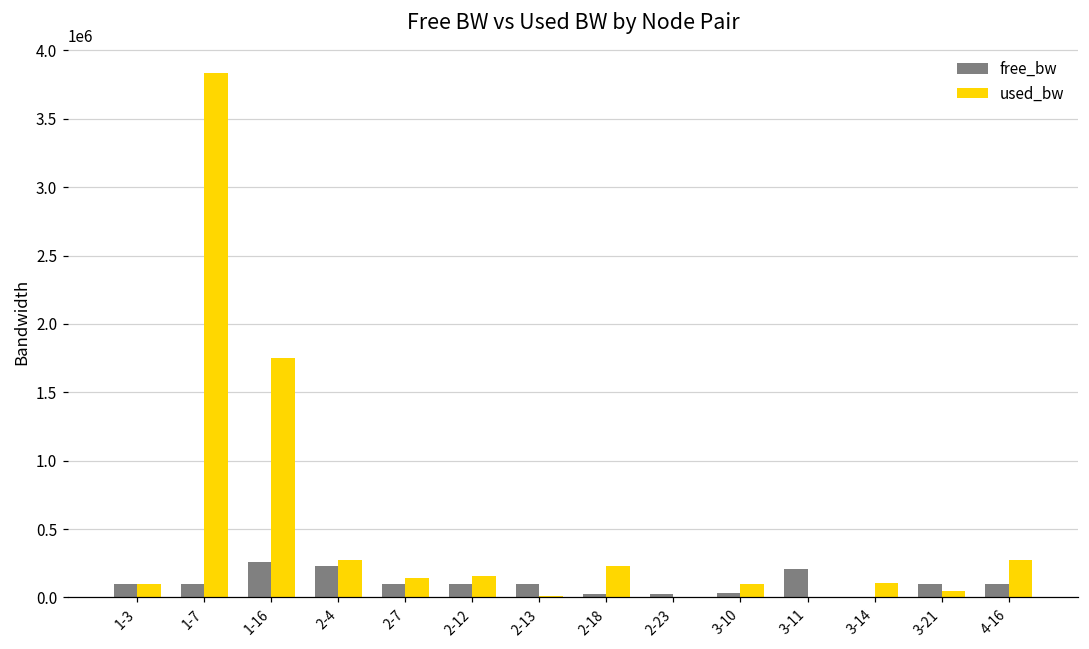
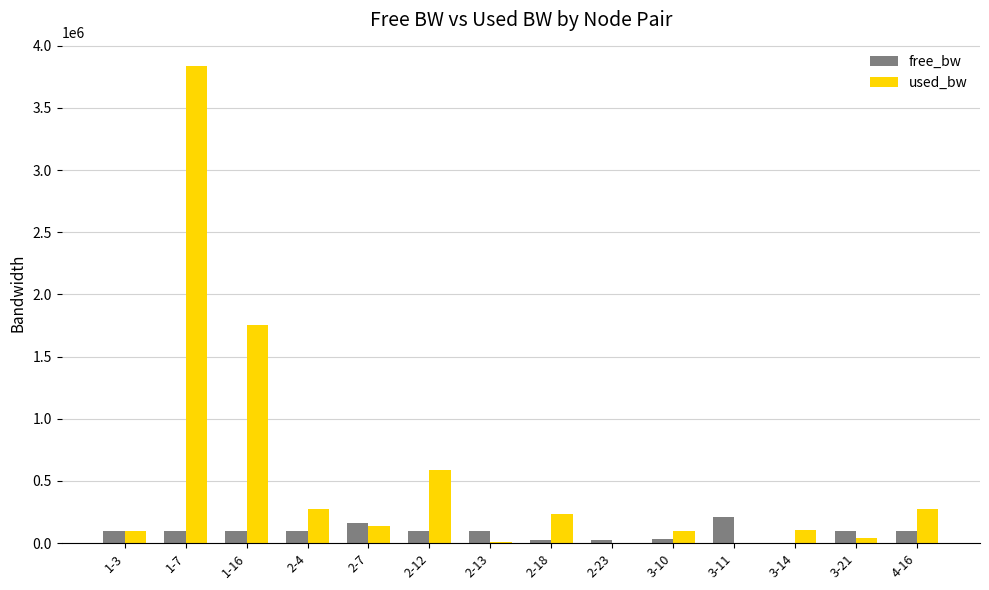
free_bw, 1-16: 260000 -> 100000
free_bw, 2-4: 230000 -> 100000
free_bw, 2-7: 100000 -> 170000
used_bw, 2-12: 150000 -> 590000
